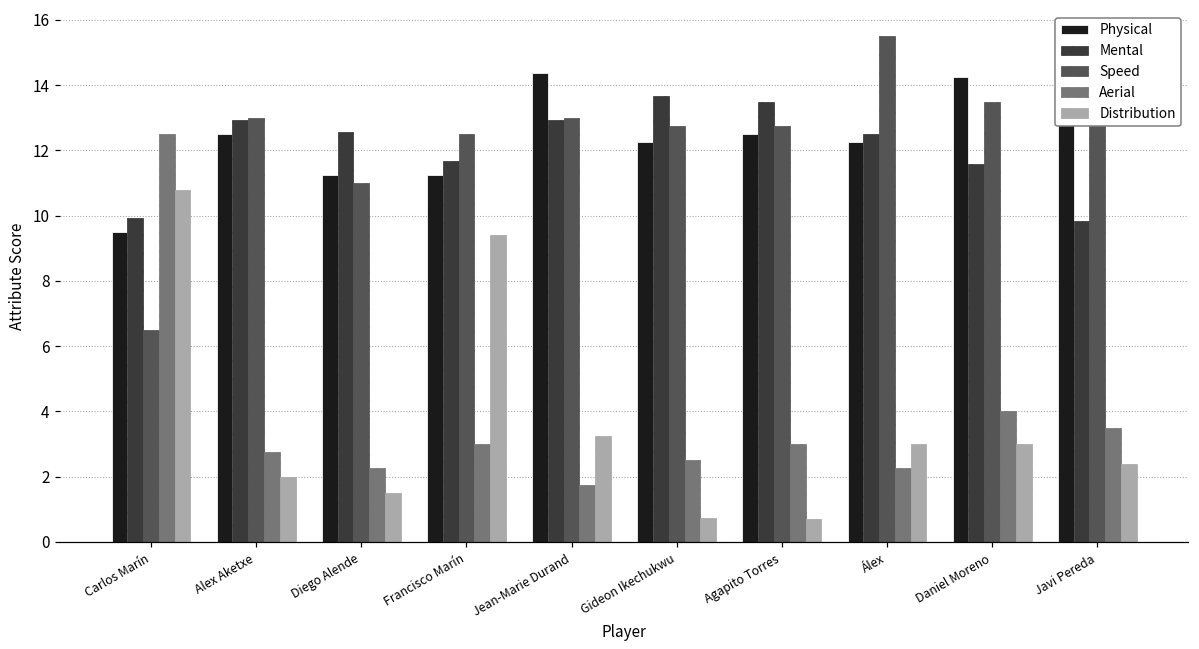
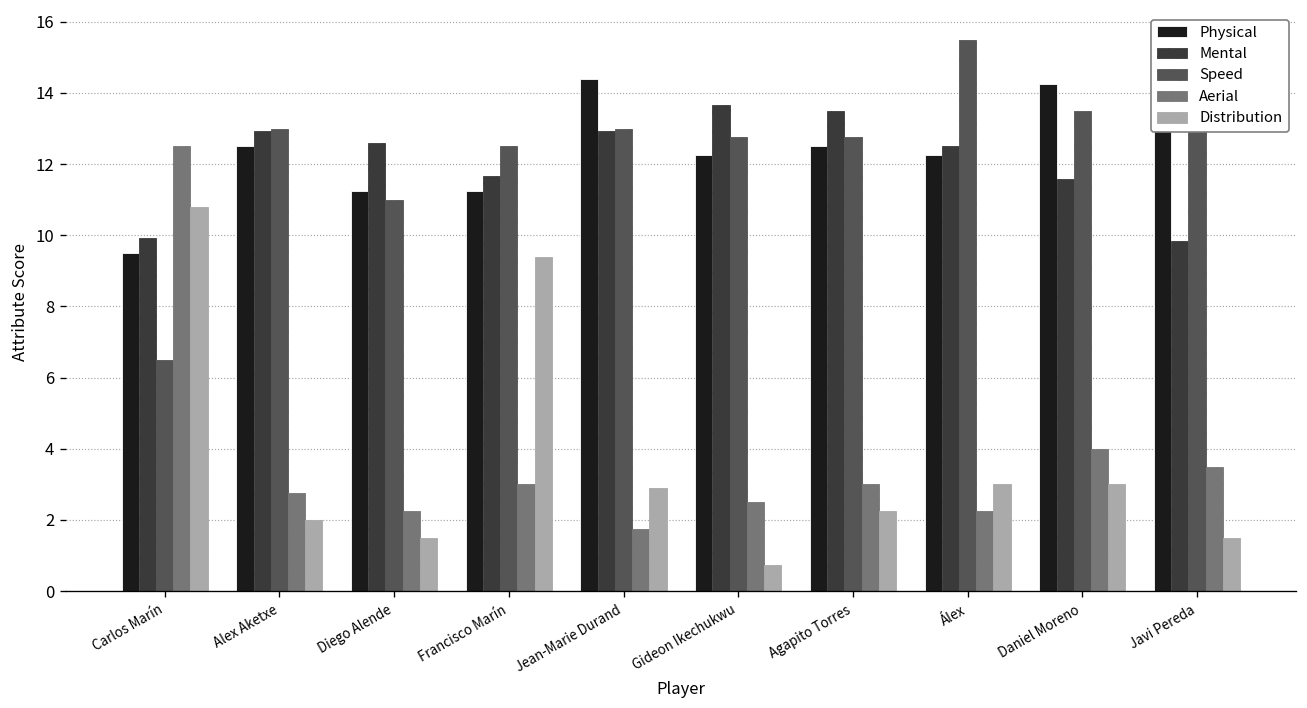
Distribution, Jean-Marie Durand: 3.3 -> 2.9
Distribution, Agapito Torres: 0.7 -> 2.3
Distribution, Javi Pereda: 2.4 -> 1.5
